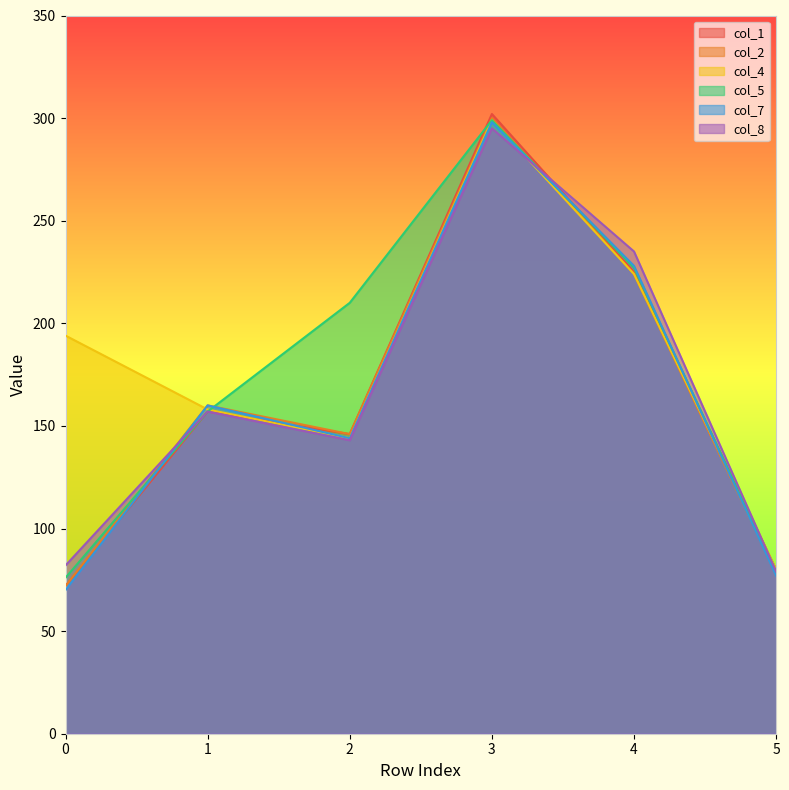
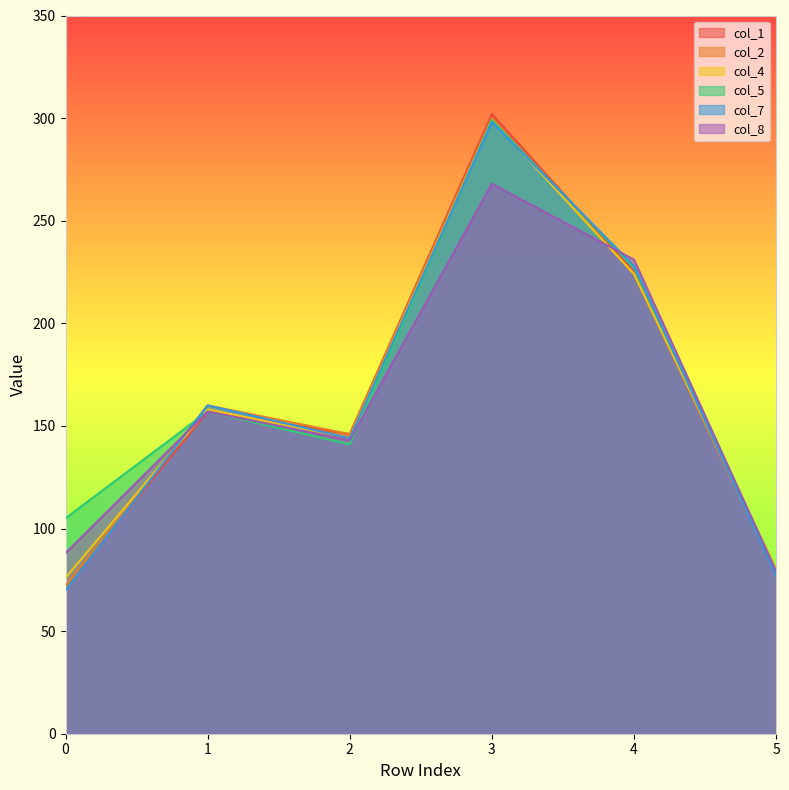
col_4, 0: 194 -> 76
col_5, 0: 76 -> 105
col_8, 0: 82 -> 88
col_5, 2: 210 -> 141
col_8, 3: 295 -> 268
col_8, 4: 235 -> 231
